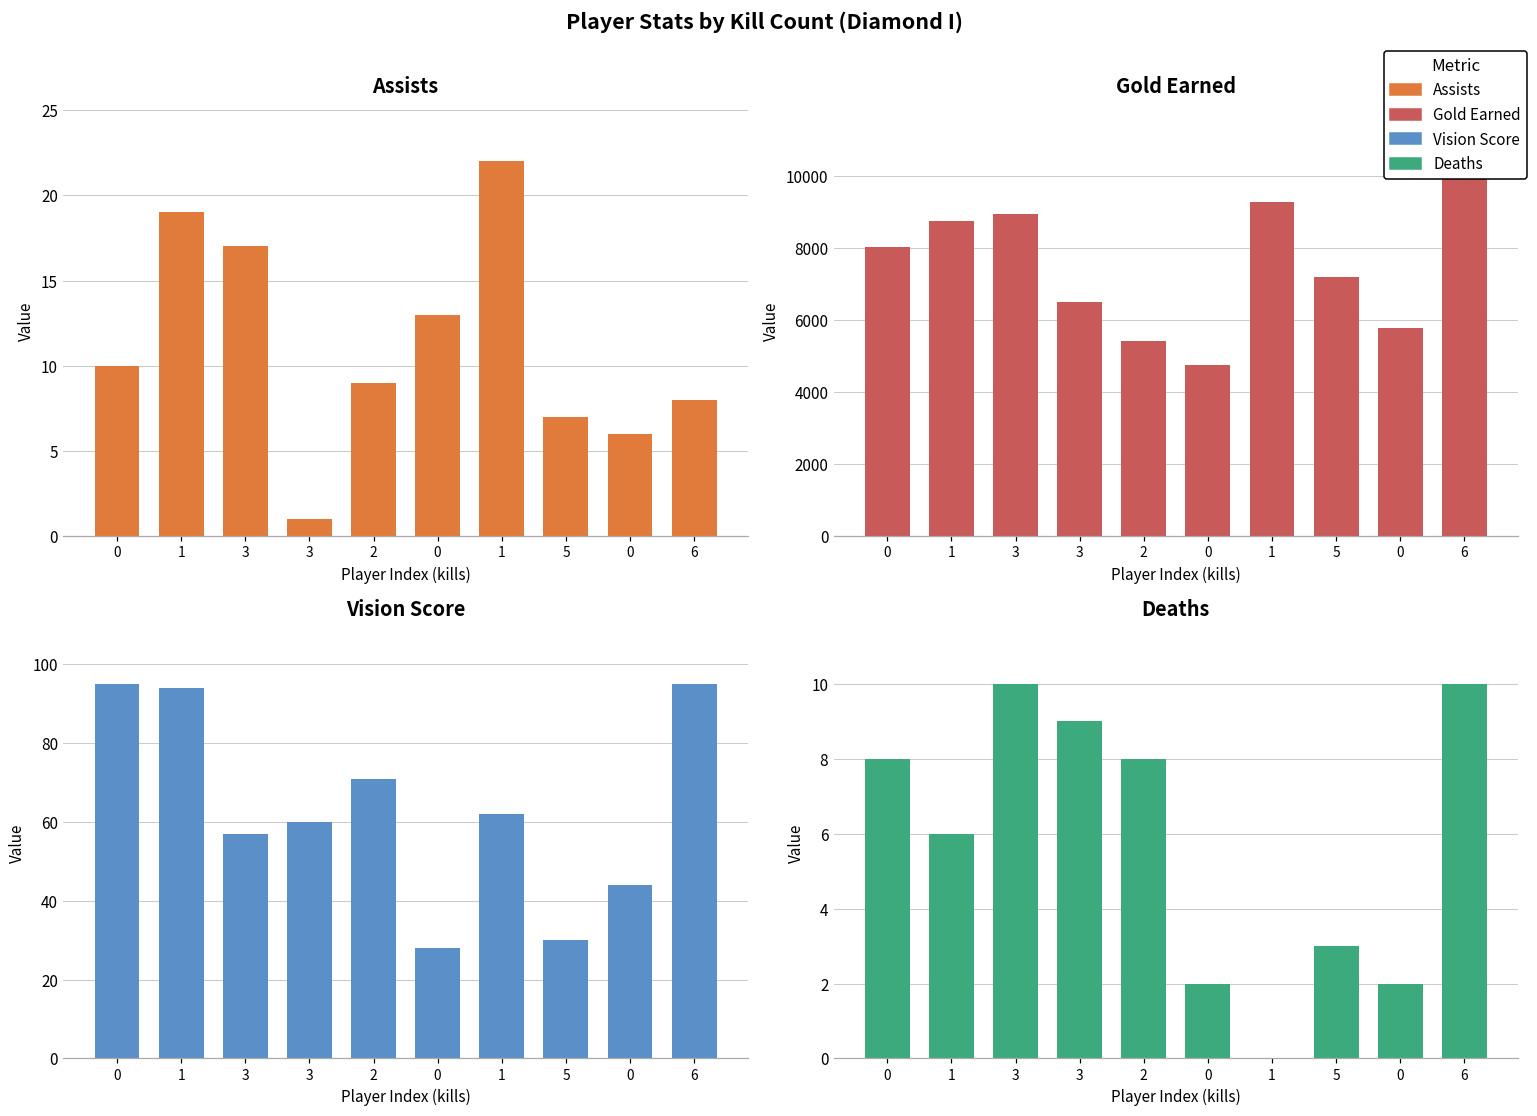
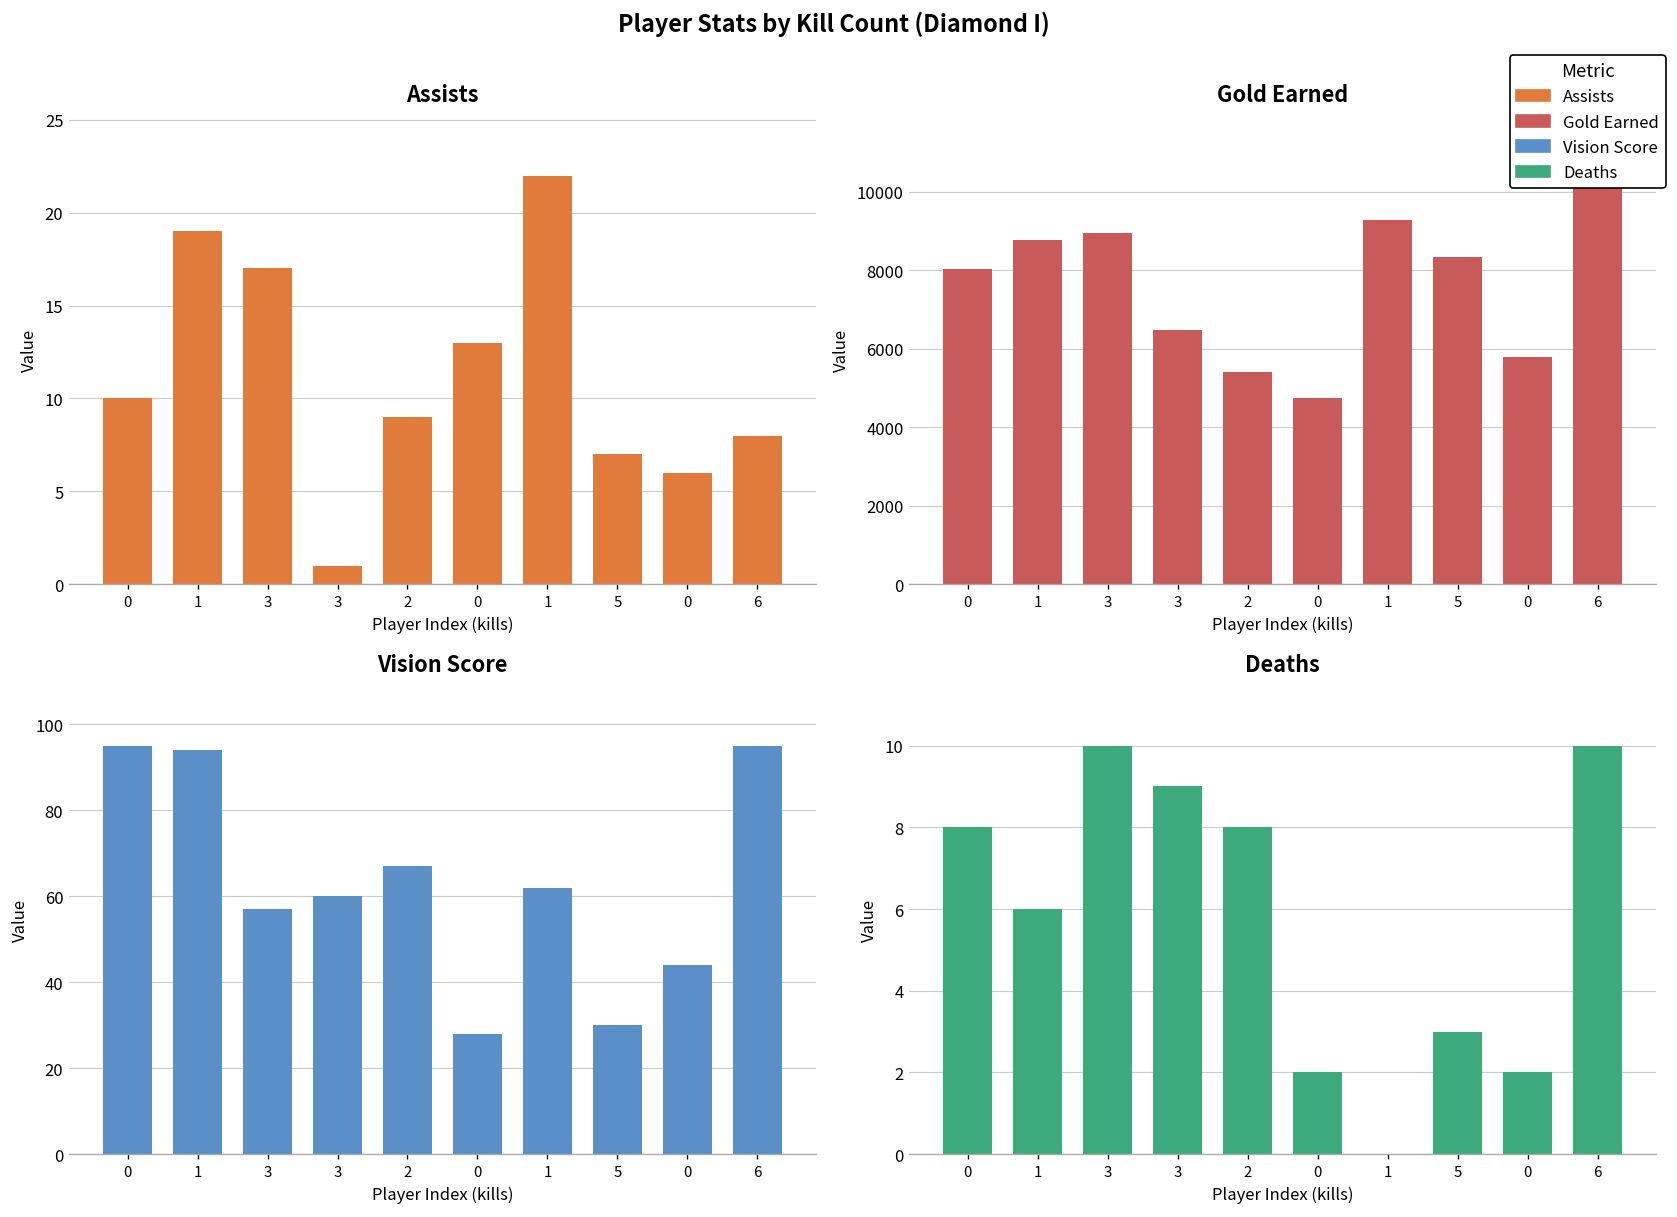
Gold Earned, 5: 7200 -> 8300
Vision Score, 2: 71 -> 67
